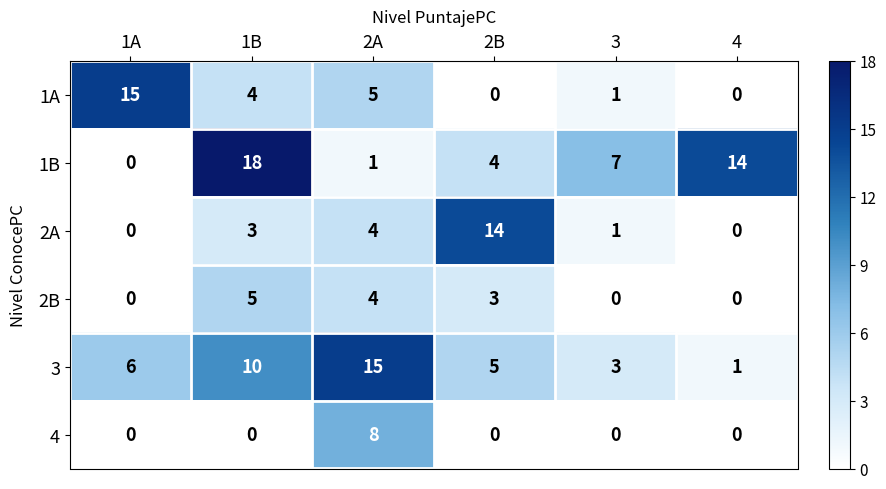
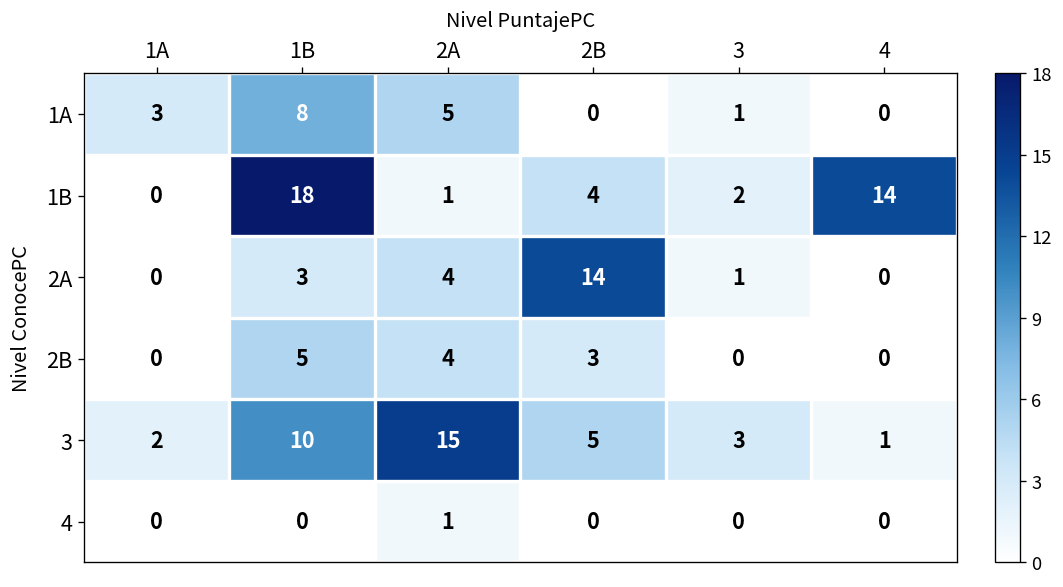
1A, 1A: 15 -> 3
1A, 1B: 4 -> 8
1B, 3: 7 -> 2
3, 1A: 6 -> 2
4, 2A: 8 -> 1
